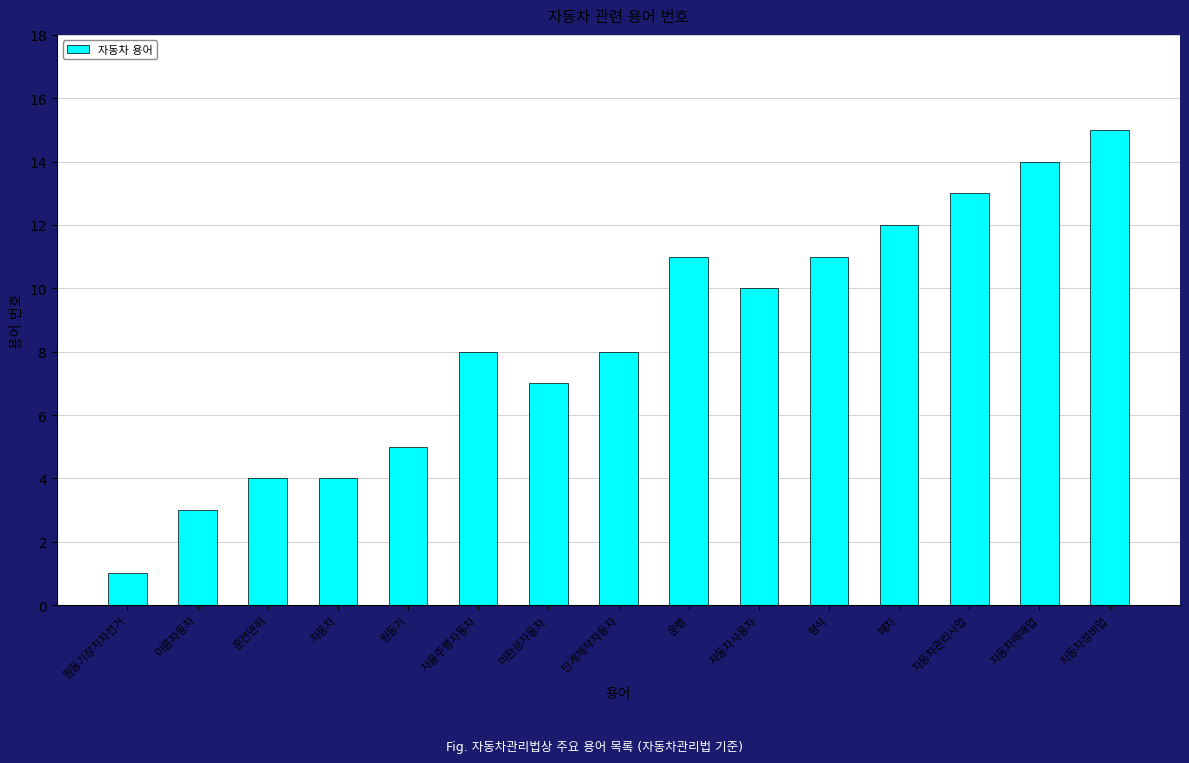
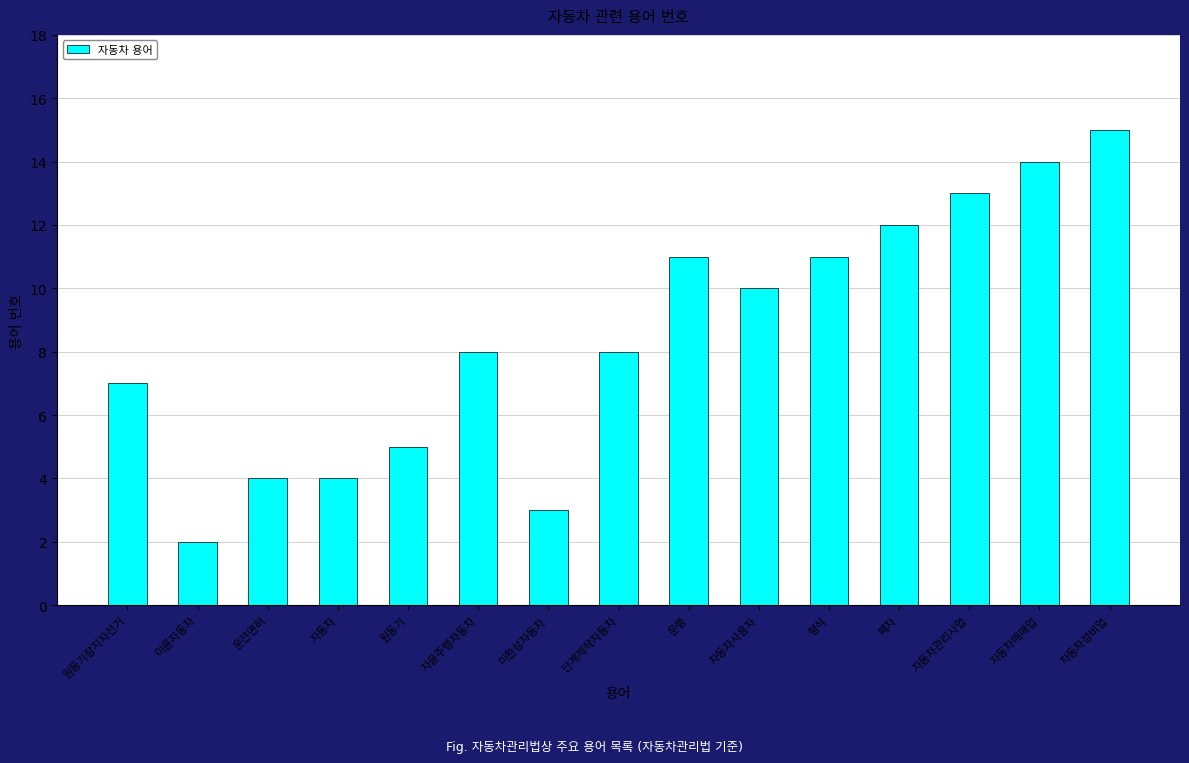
원동기장치자전거: 1 -> 7
이륜자동차: 3 -> 2
미완성자동차: 7 -> 3
